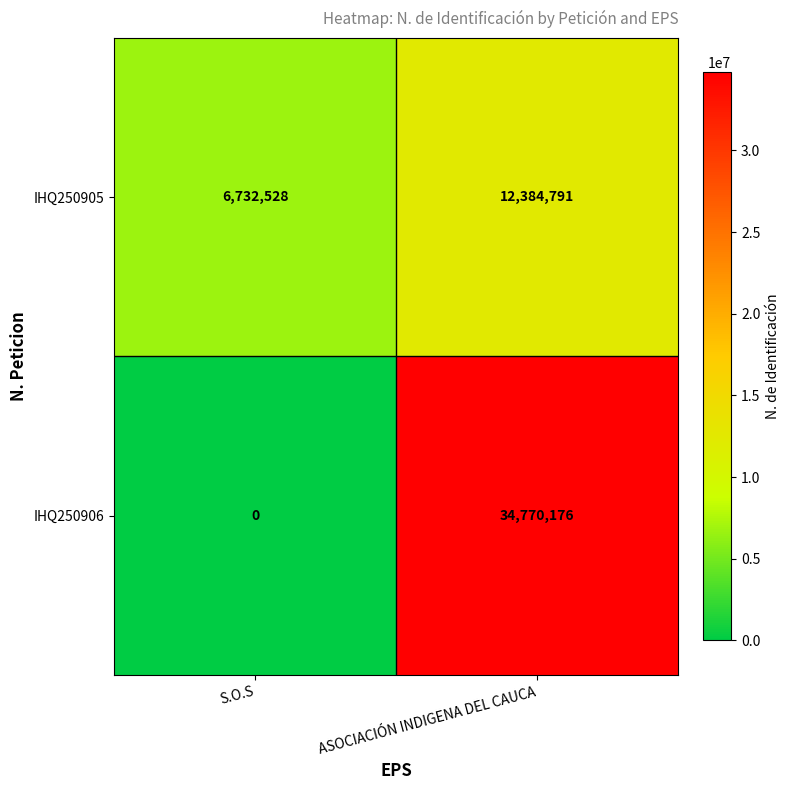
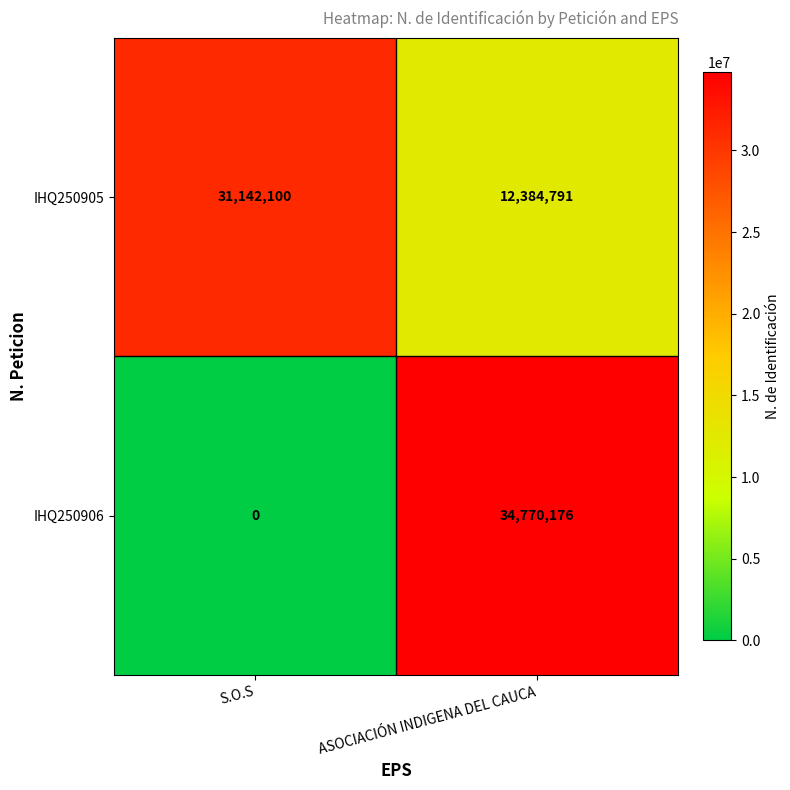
IHQ250905, S.O.S: 6,732,528 -> 31,142,100
